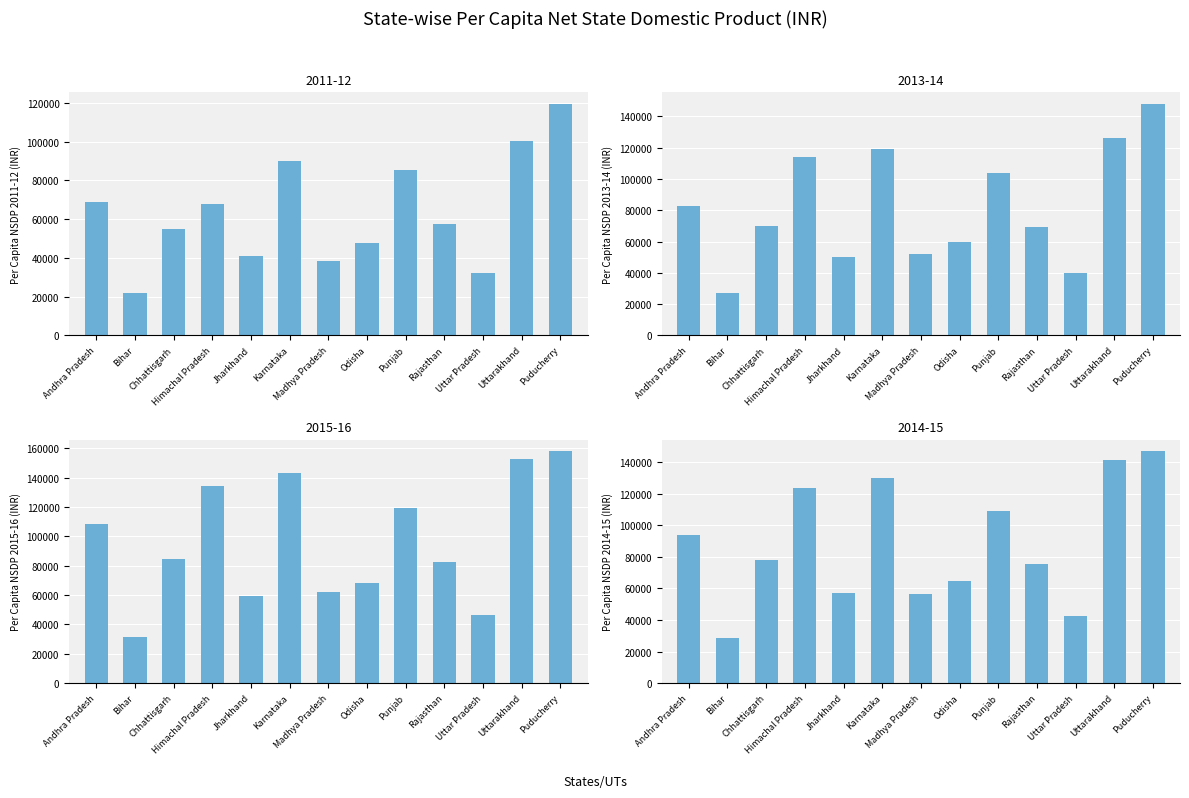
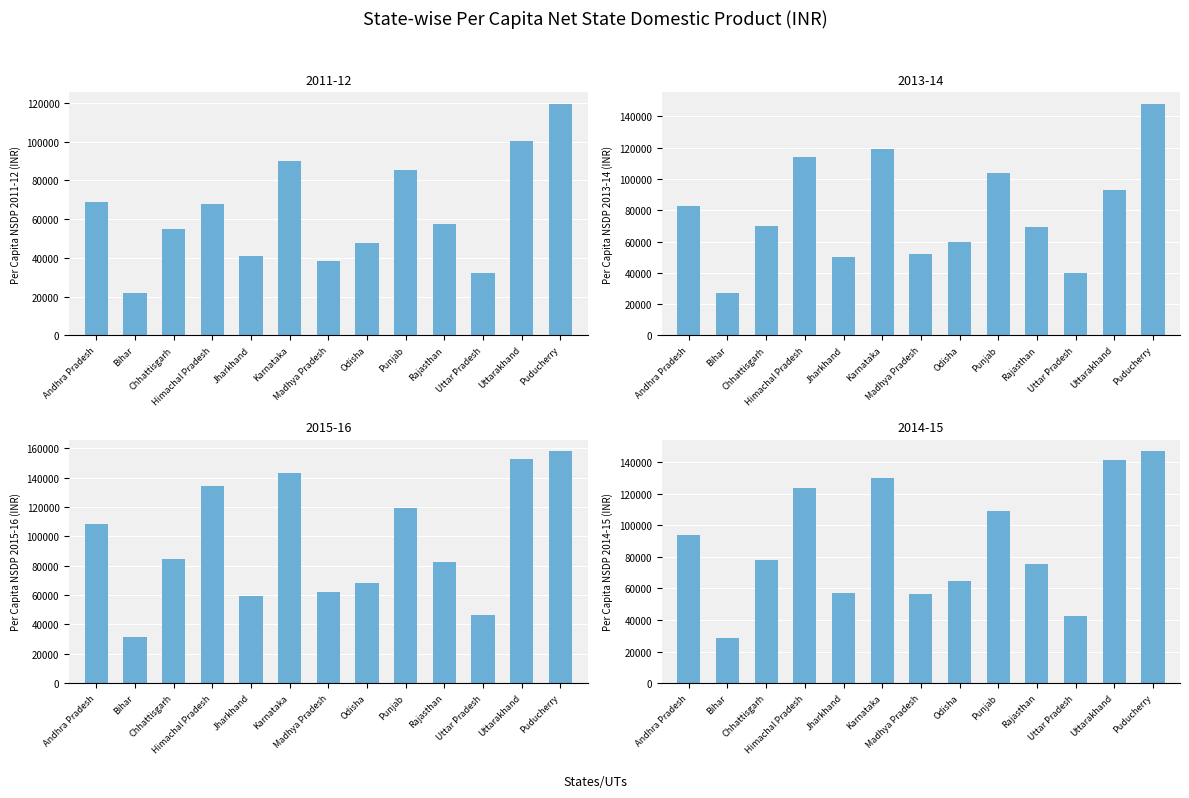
2013-14, Uttarakhand: 126000 -> 93000
